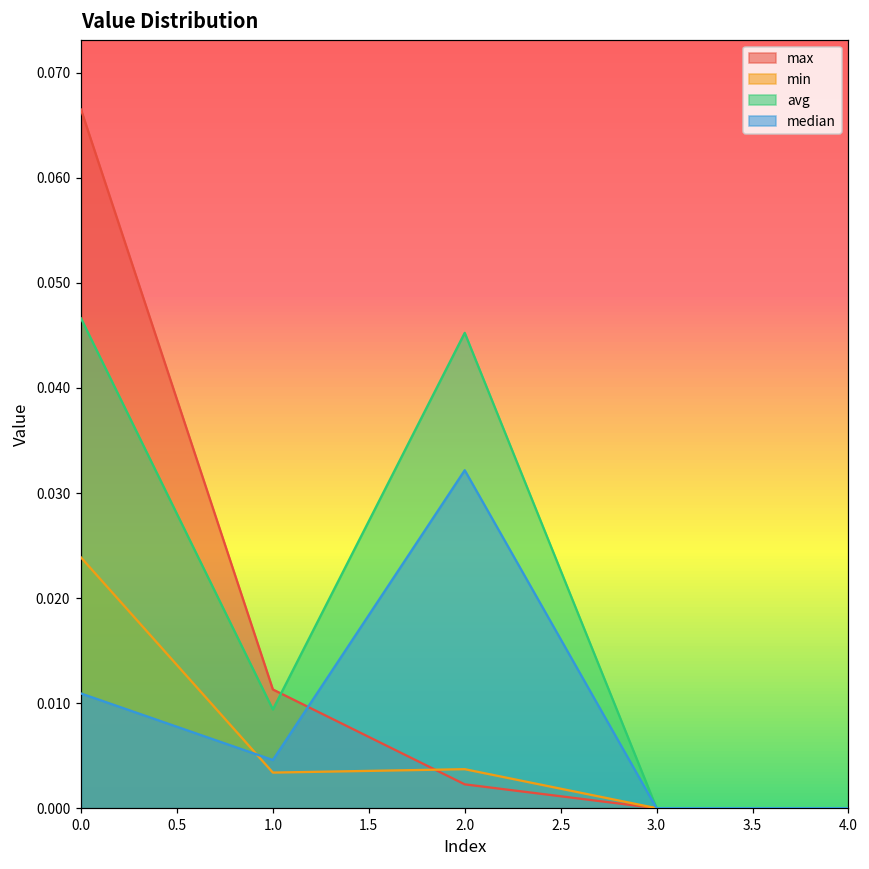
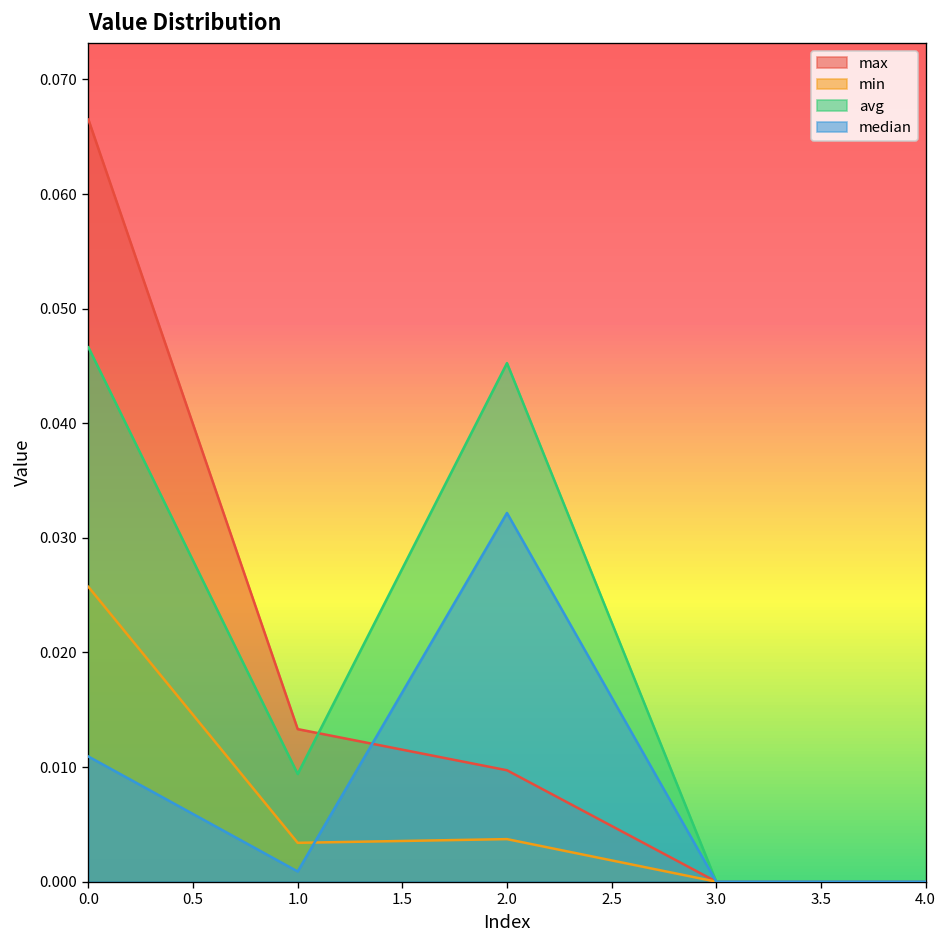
min, 0.0: 0.024 -> 0.026
max, 1.0: 0.011 -> 0.013
median, 1.0: 0.005 -> 0.001
max, 2.0: 0.002 -> 0.010
